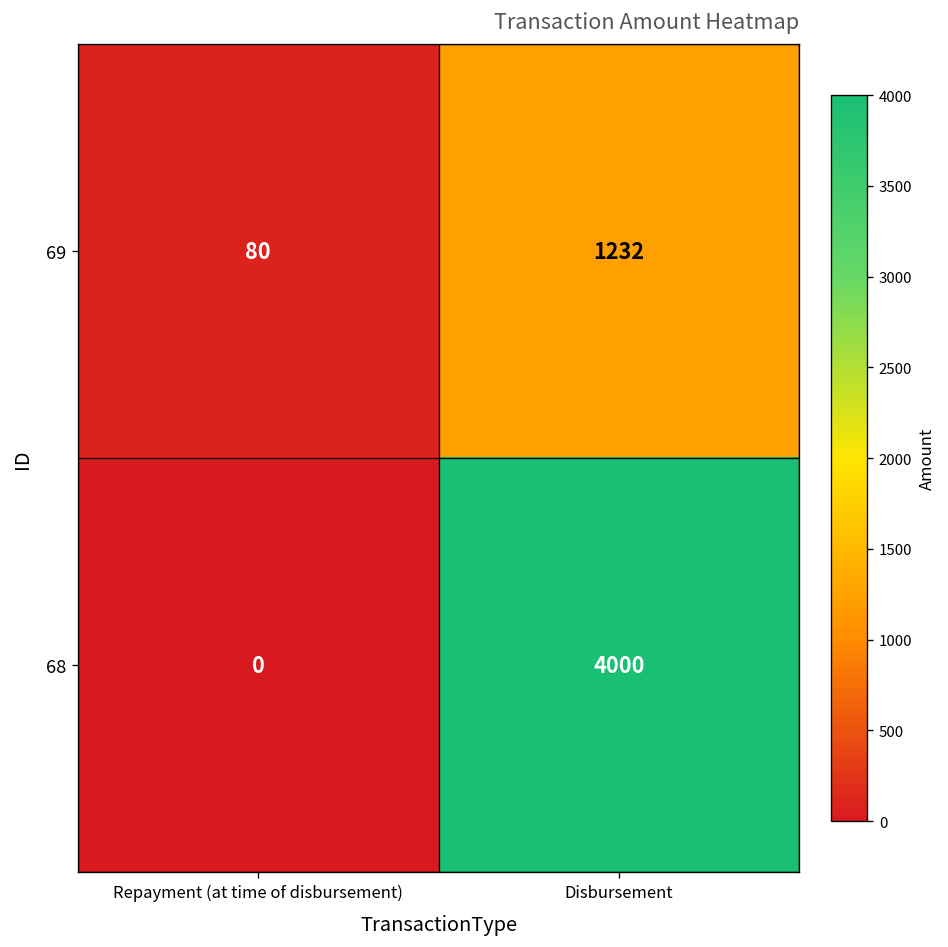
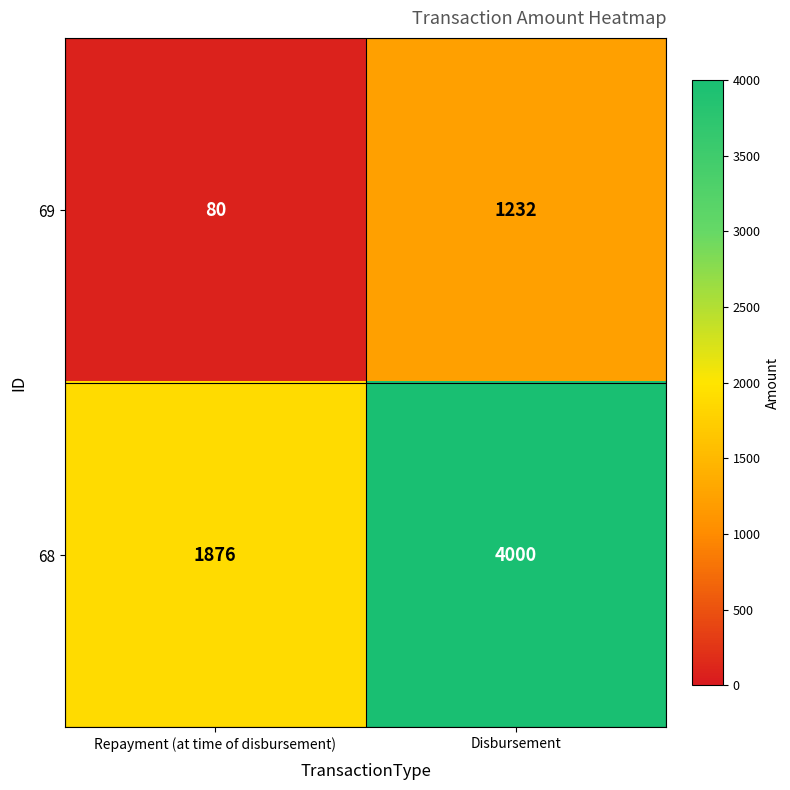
68, Repayment (at time of disbursement): 0 -> 1876
